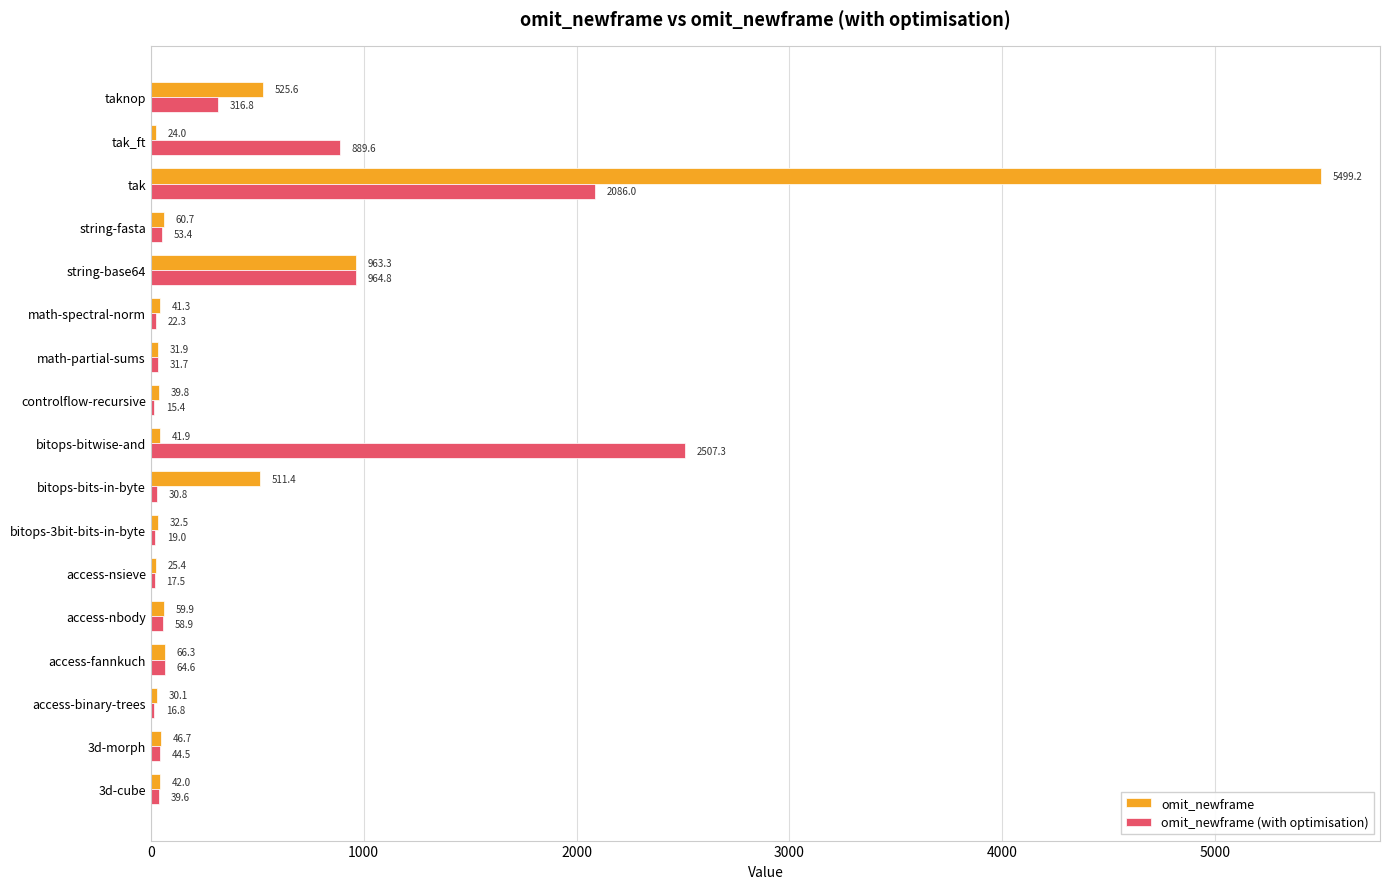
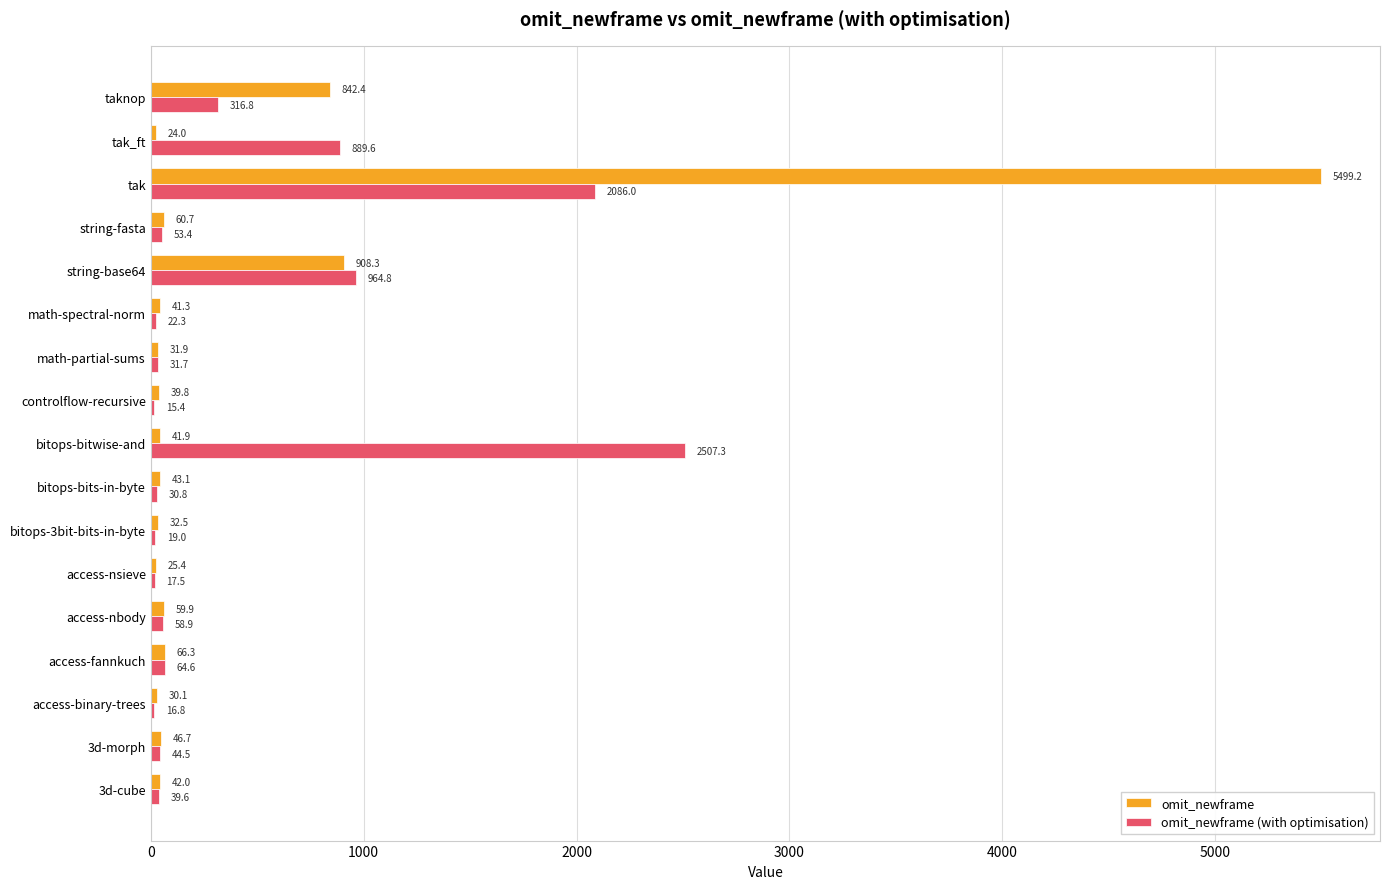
omit_newframe, taknop: 525.6 -> 842.4
omit_newframe, string-base64: 963.3 -> 908.3
omit_newframe, bitops-bits-in-byte: 511.4 -> 43.1
